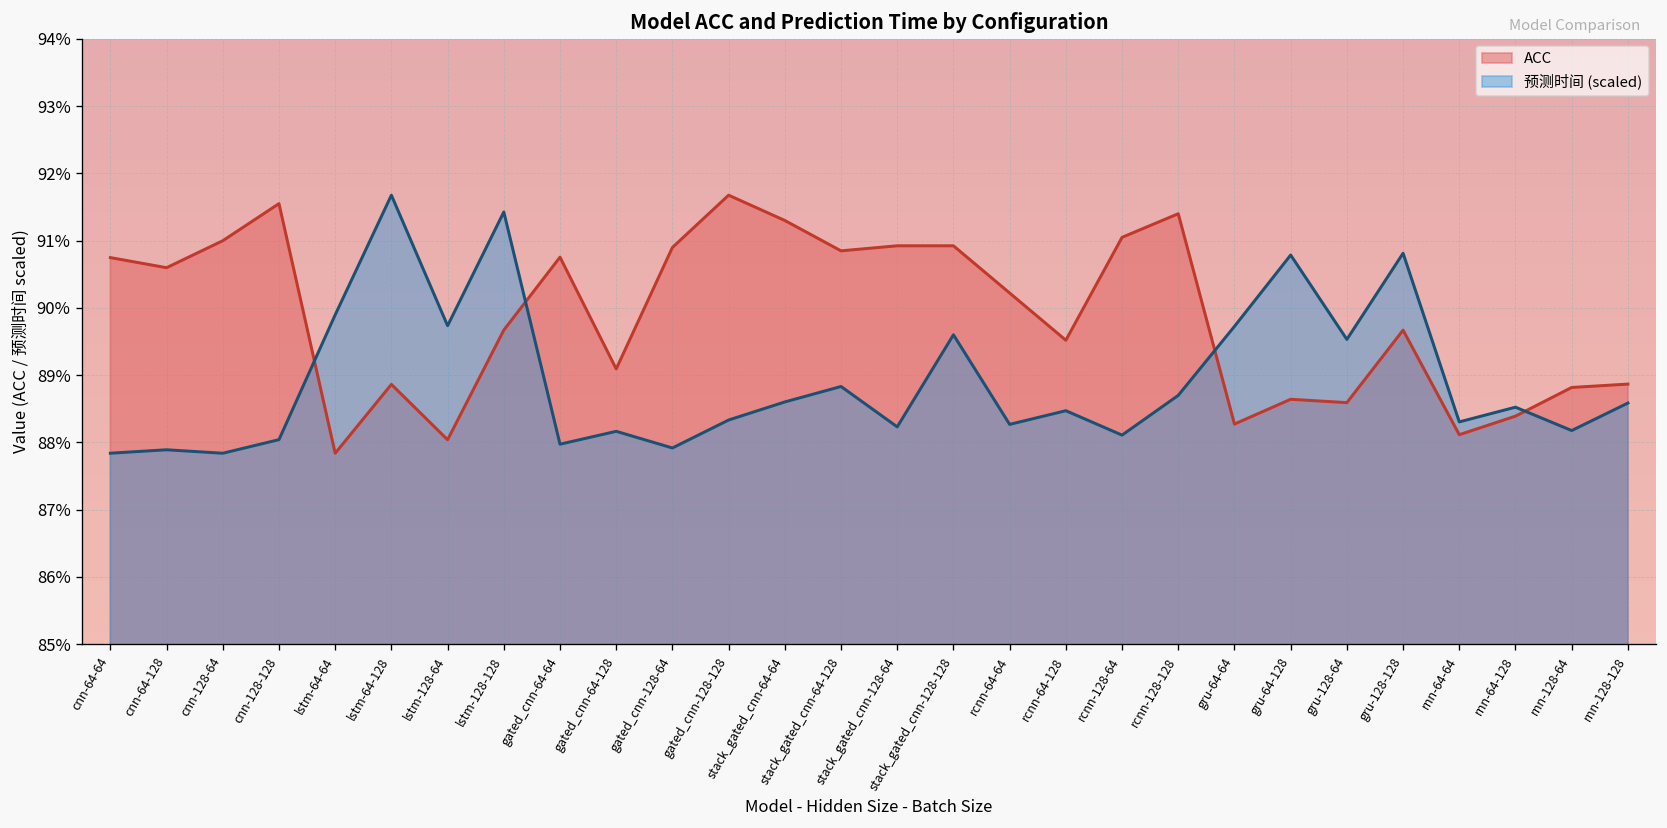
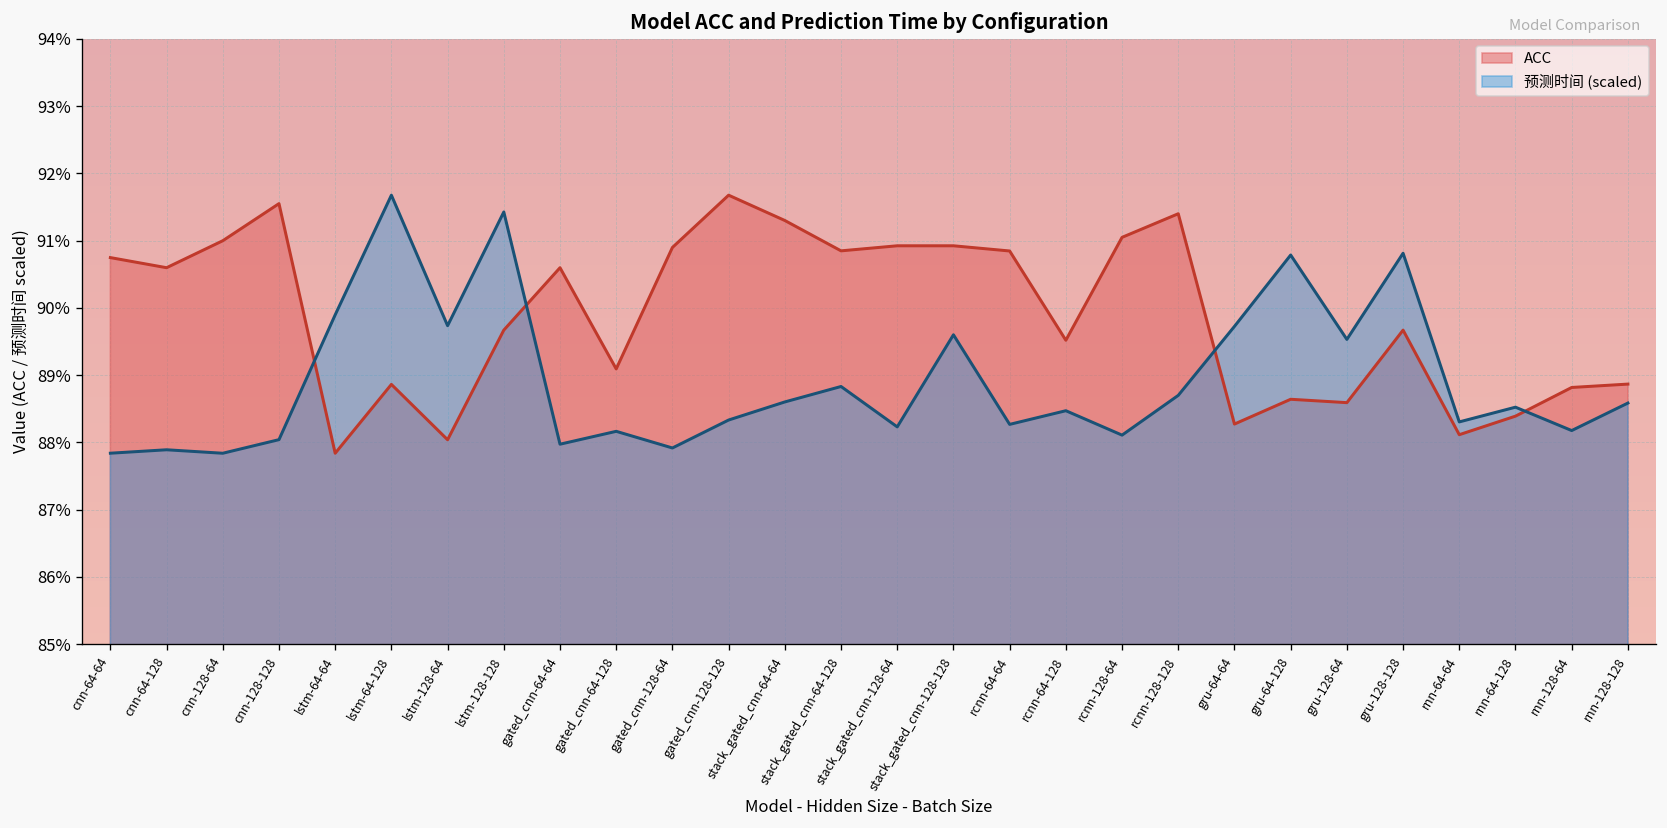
ACC, gated_cnn-64-64: 90.8% -> 90.6%
ACC, rcnn-64-64: 90.2% -> 90.8%
